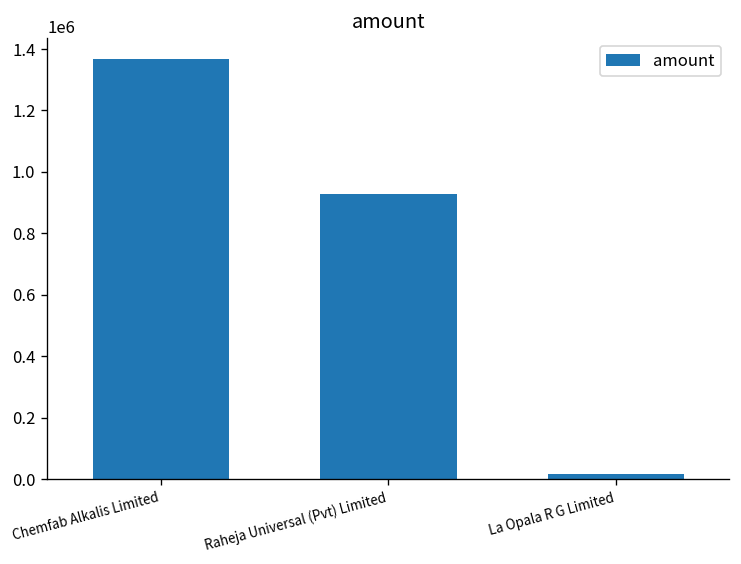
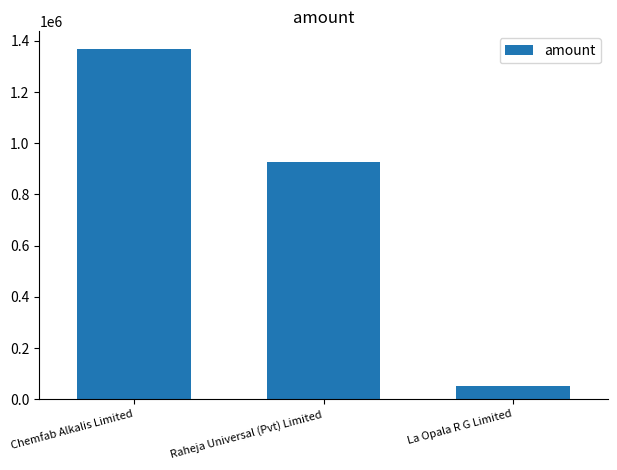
La Opala R G Limited: 20000 -> 50000
